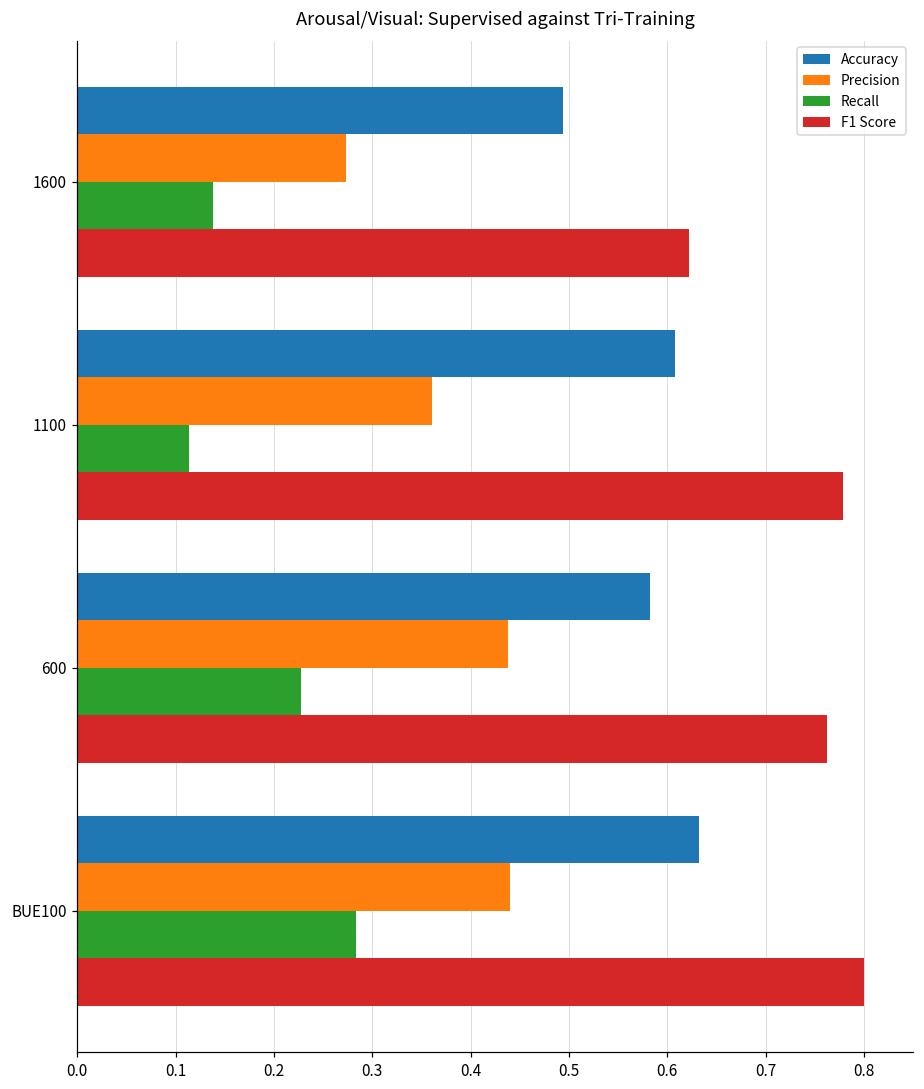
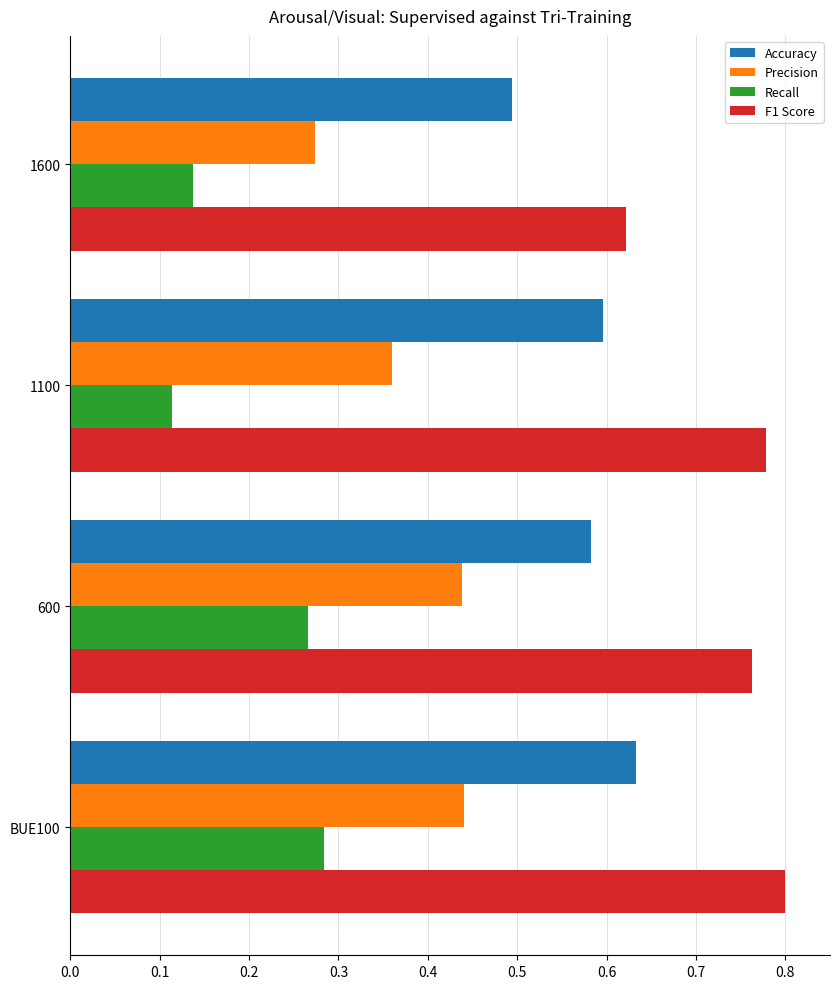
Accuracy, 1100: 0.61 -> 0.60
Recall, 600: 0.23 -> 0.27
